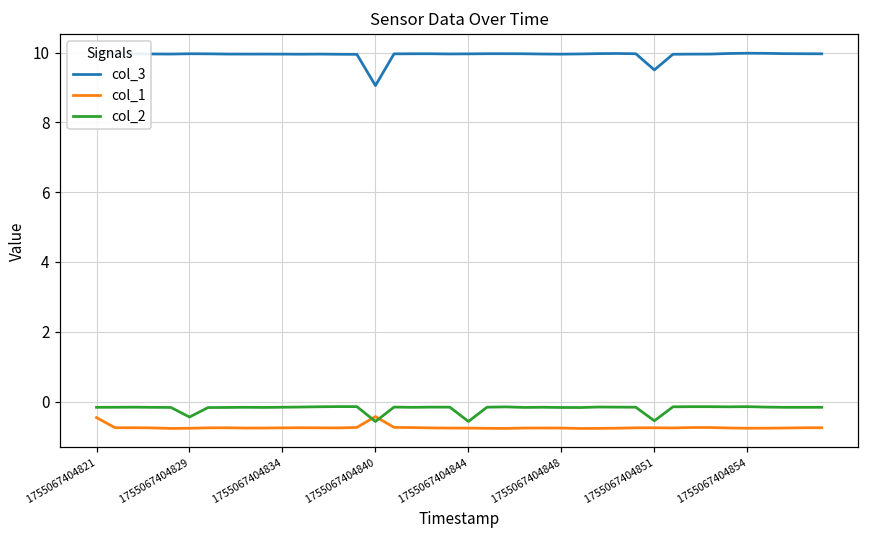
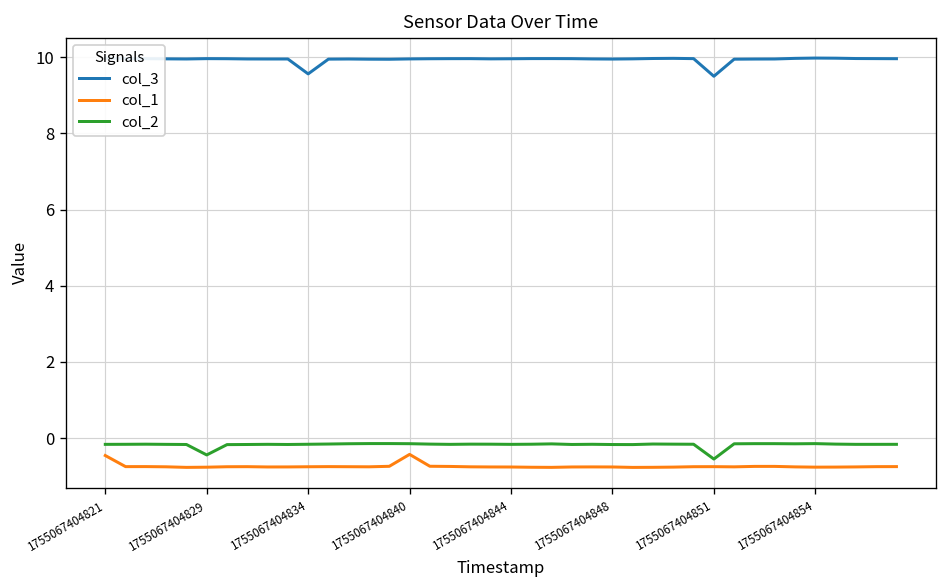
col_3, 1755067404834: 10.0 -> 9.6
col_3, 1755067404840: 9.1 -> 10.0
col_2, 1755067404840: -0.6 -> -0.1
col_2, 1755067404844: -0.6 -> -0.2
